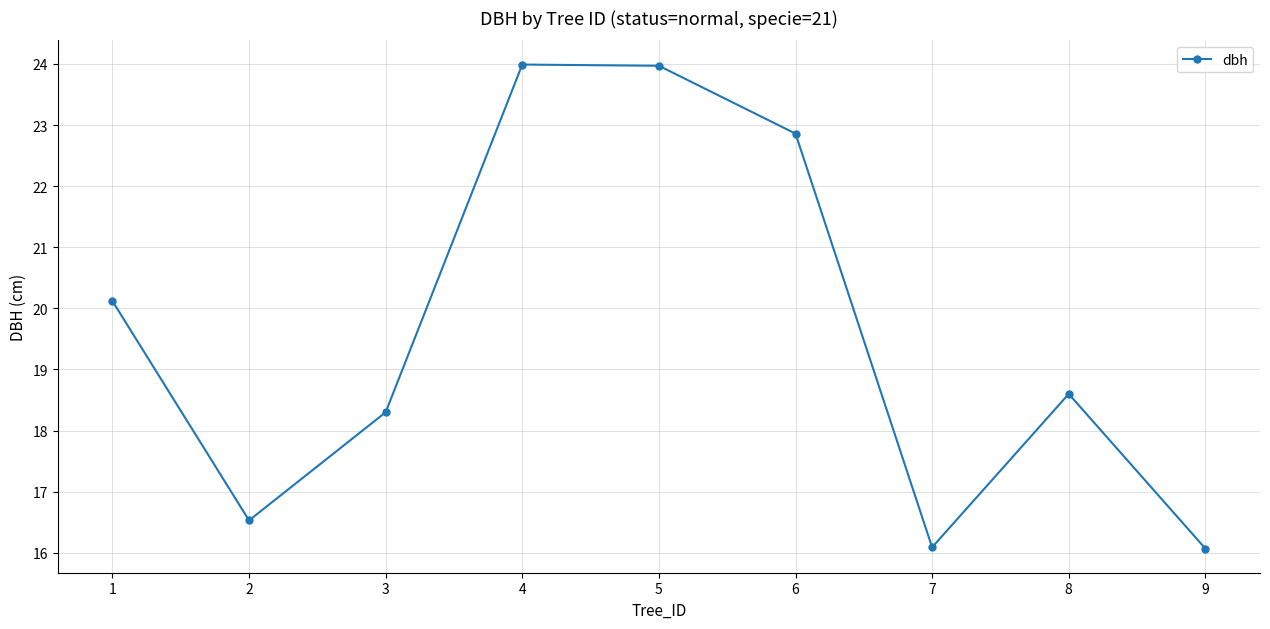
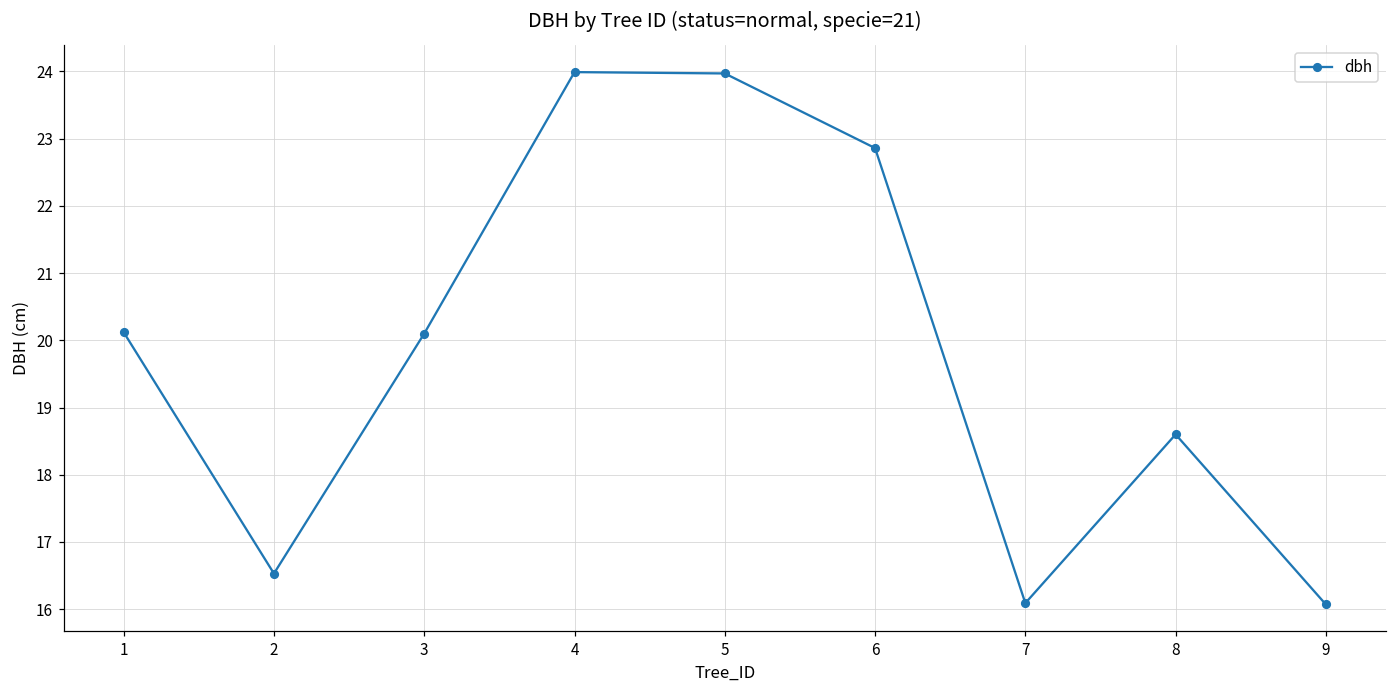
3: 18.3 -> 20.1
